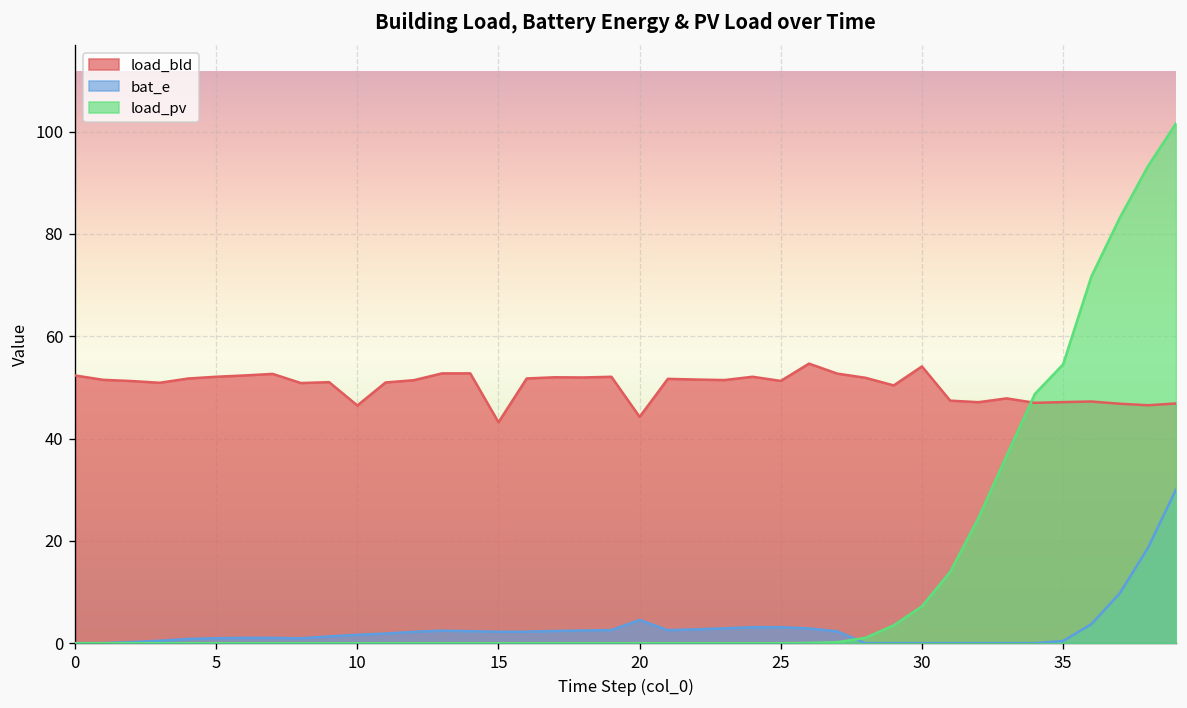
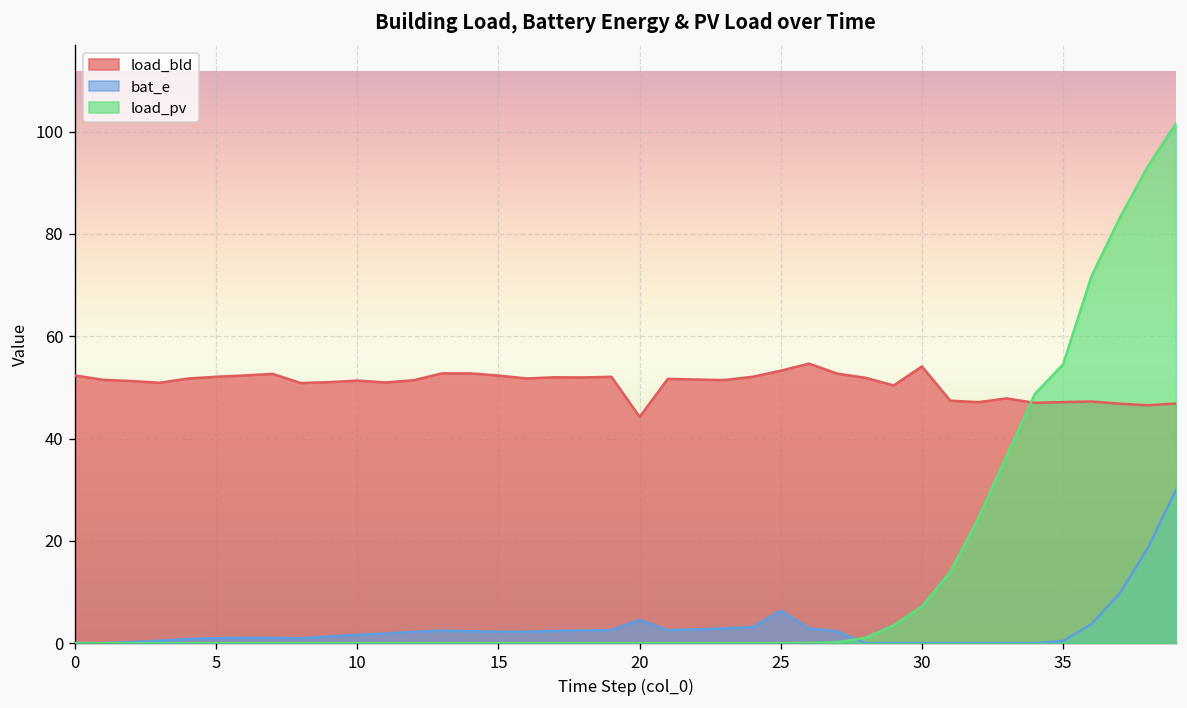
load_bld, 10: 46 -> 51
load_bld, 15: 43 -> 52
load_bld, 25: 51 -> 53
bat_e, 25: 3 -> 6
